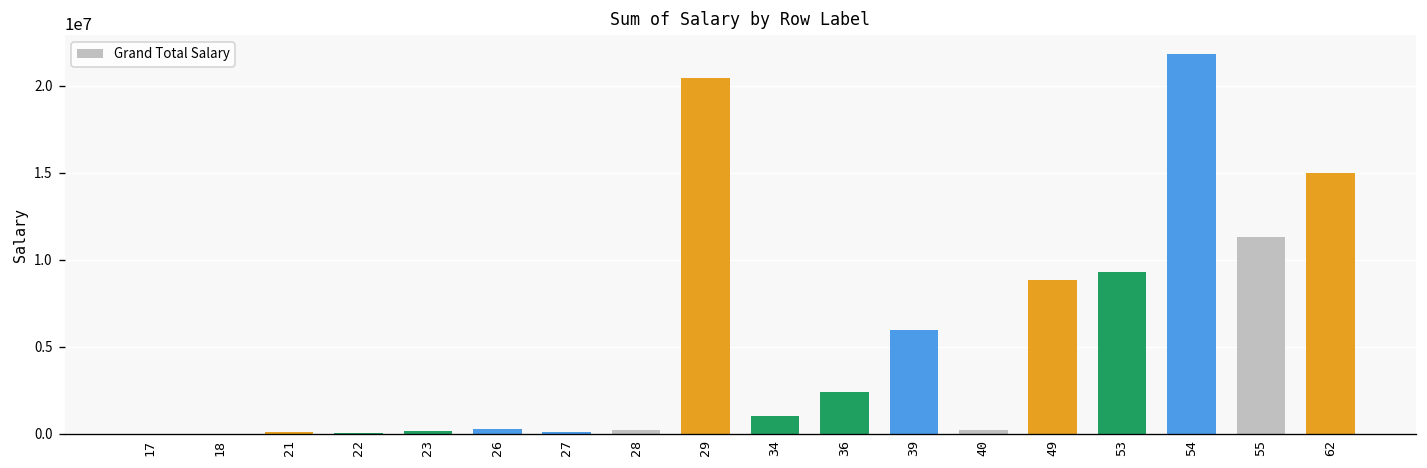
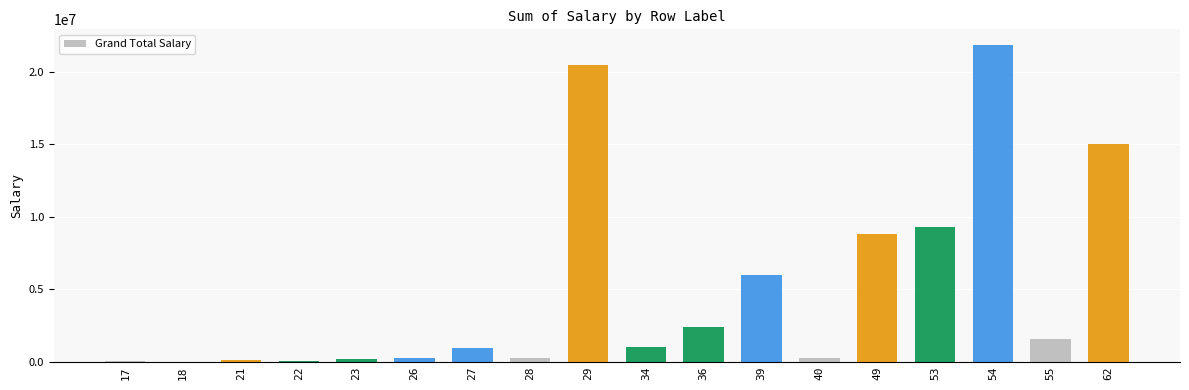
27: 100000 -> 1000000
55: 11300000 -> 1500000
